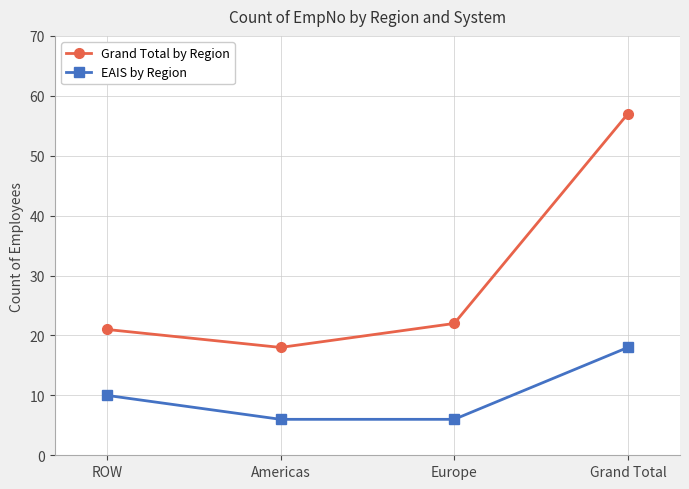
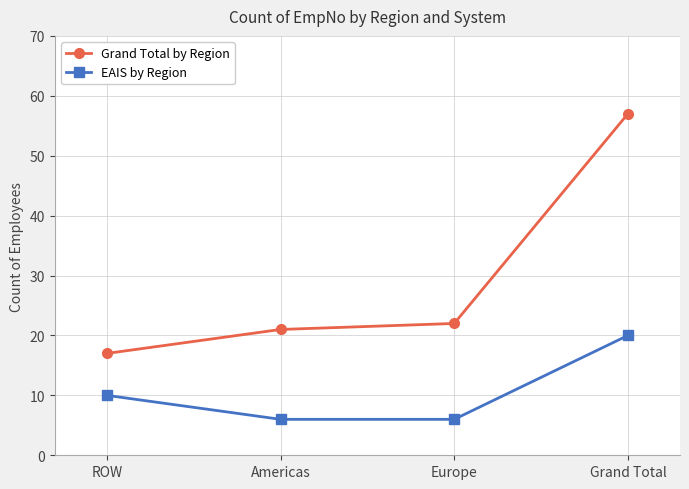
Grand Total by Region, ROW: 21 -> 17
Grand Total by Region, Americas: 18 -> 21
EAIS by Region, Grand Total: 18 -> 20
